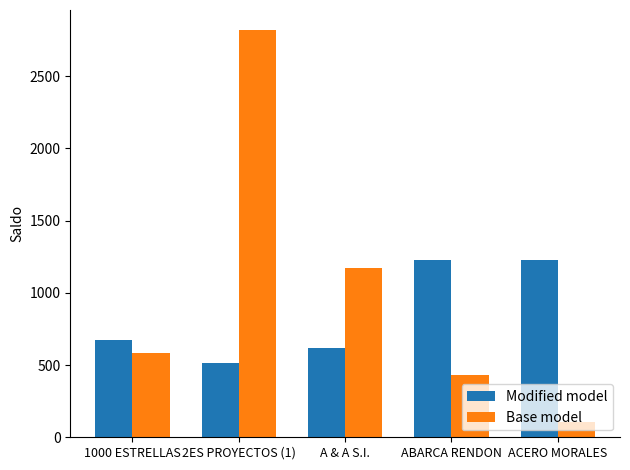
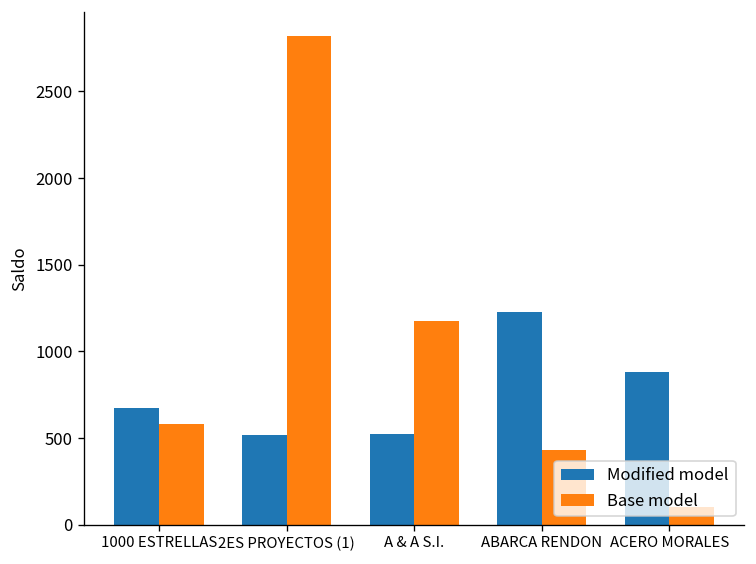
Modified model, A & A S.I.: 620 -> 520
Modified model, ACERO MORALES: 1220 -> 880
